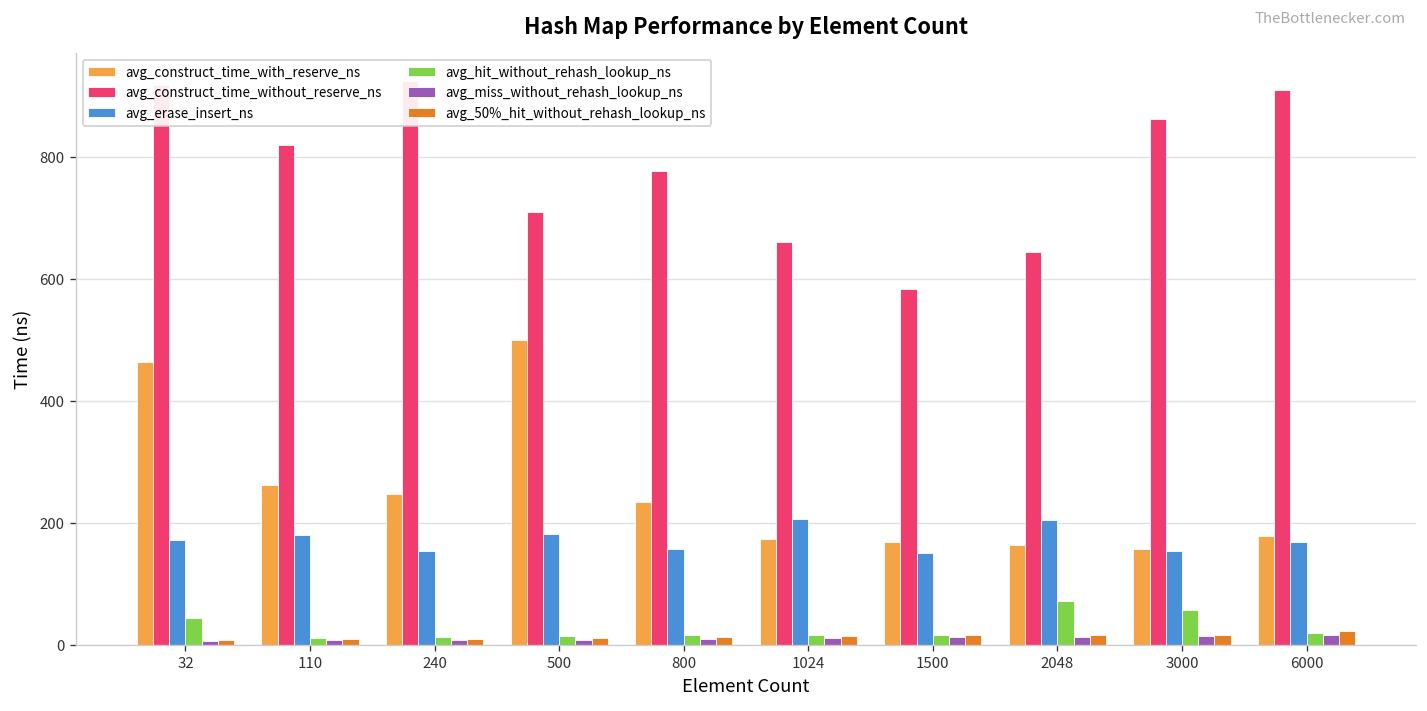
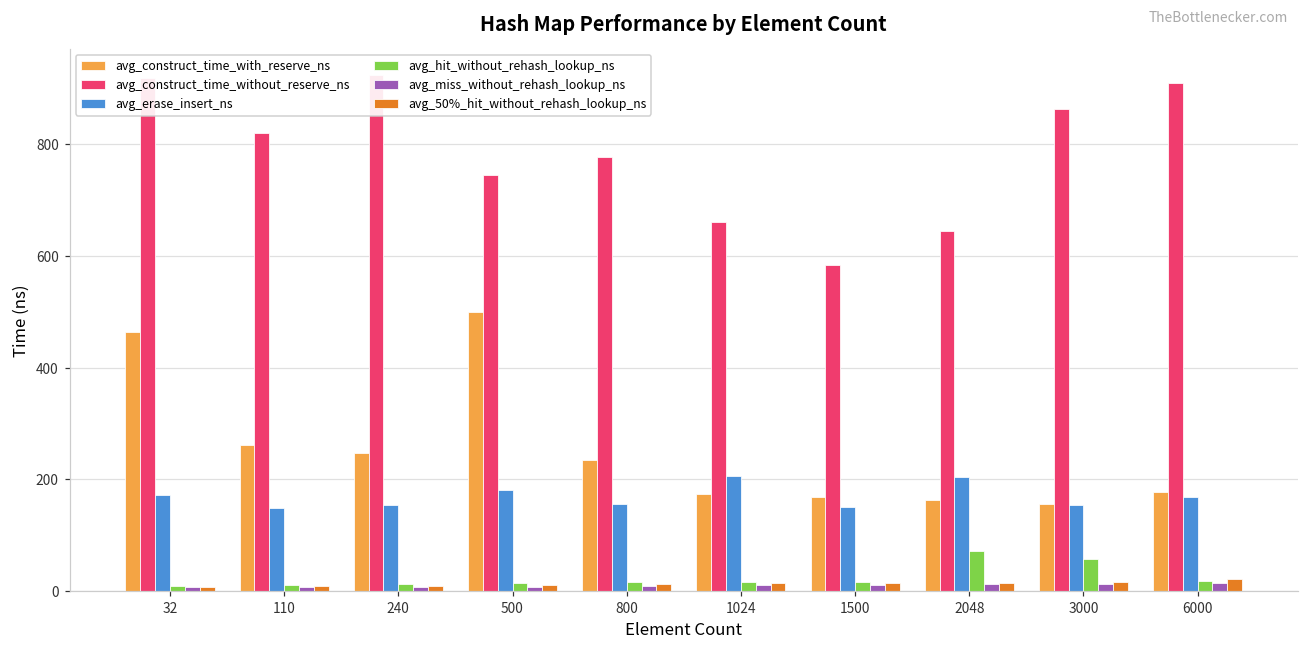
avg_hit_without_rehash_lookup_ns, 32: 40 -> 10
avg_erase_insert_ns, 110: 180 -> 150
avg_construct_time_without_reserve_ns, 500: 710 -> 740
